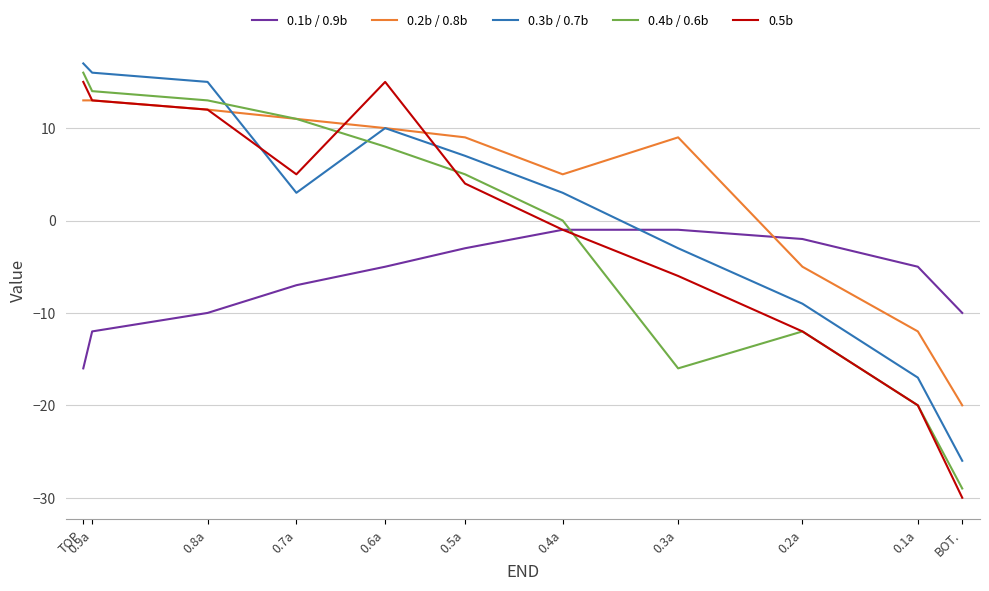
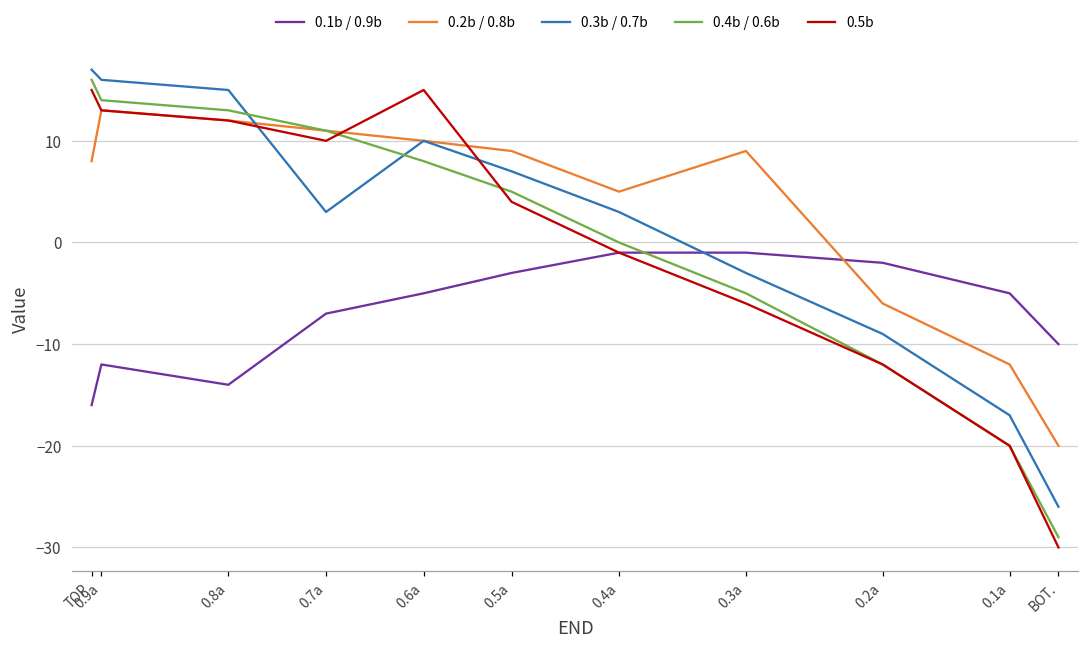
0.2b / 0.8b, TOP: 13 -> 8
0.1b / 0.9b, 0.8a: -10 -> -14
0.5b, 0.7a: 5 -> 10
0.4b / 0.6b, 0.3a: -16 -> -5
0.2b / 0.8b, 0.2a: -5 -> -6
